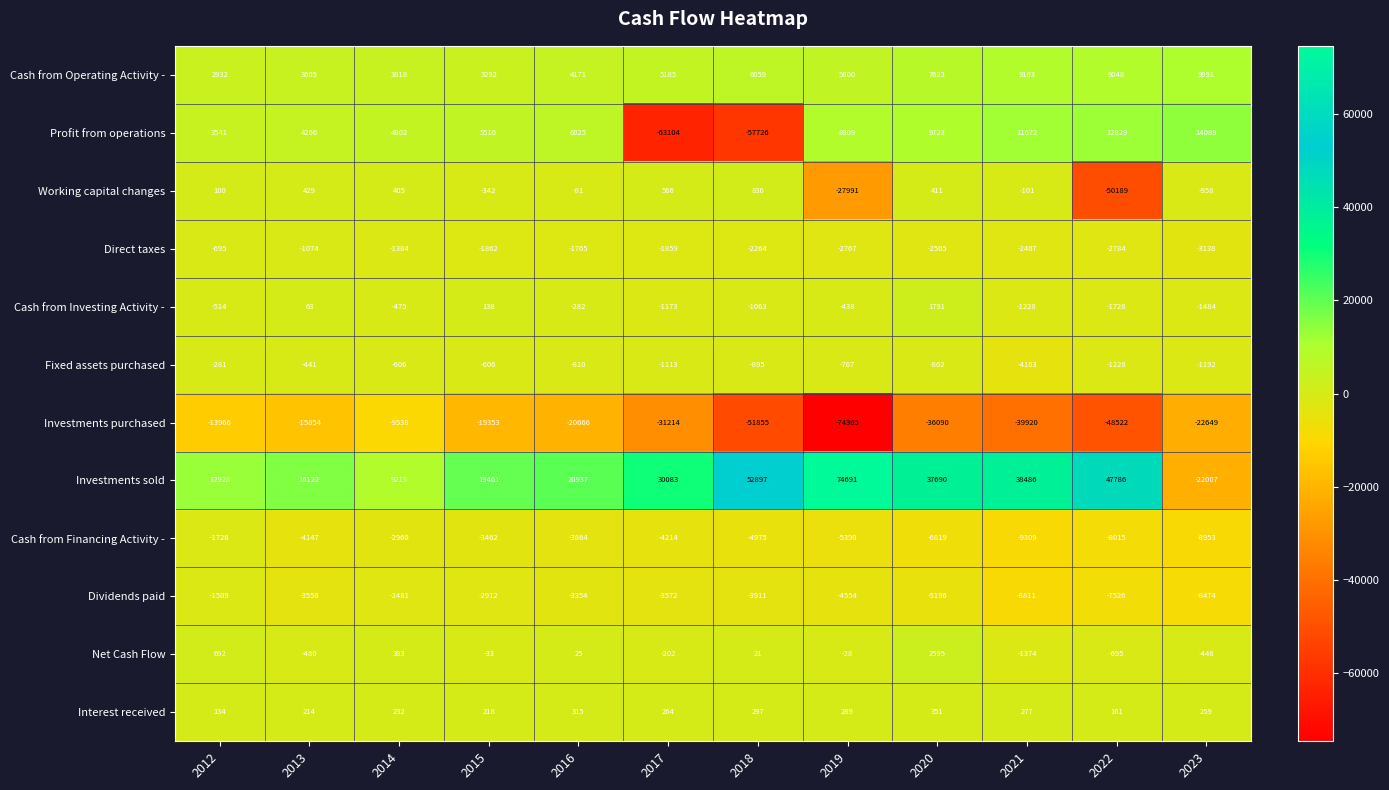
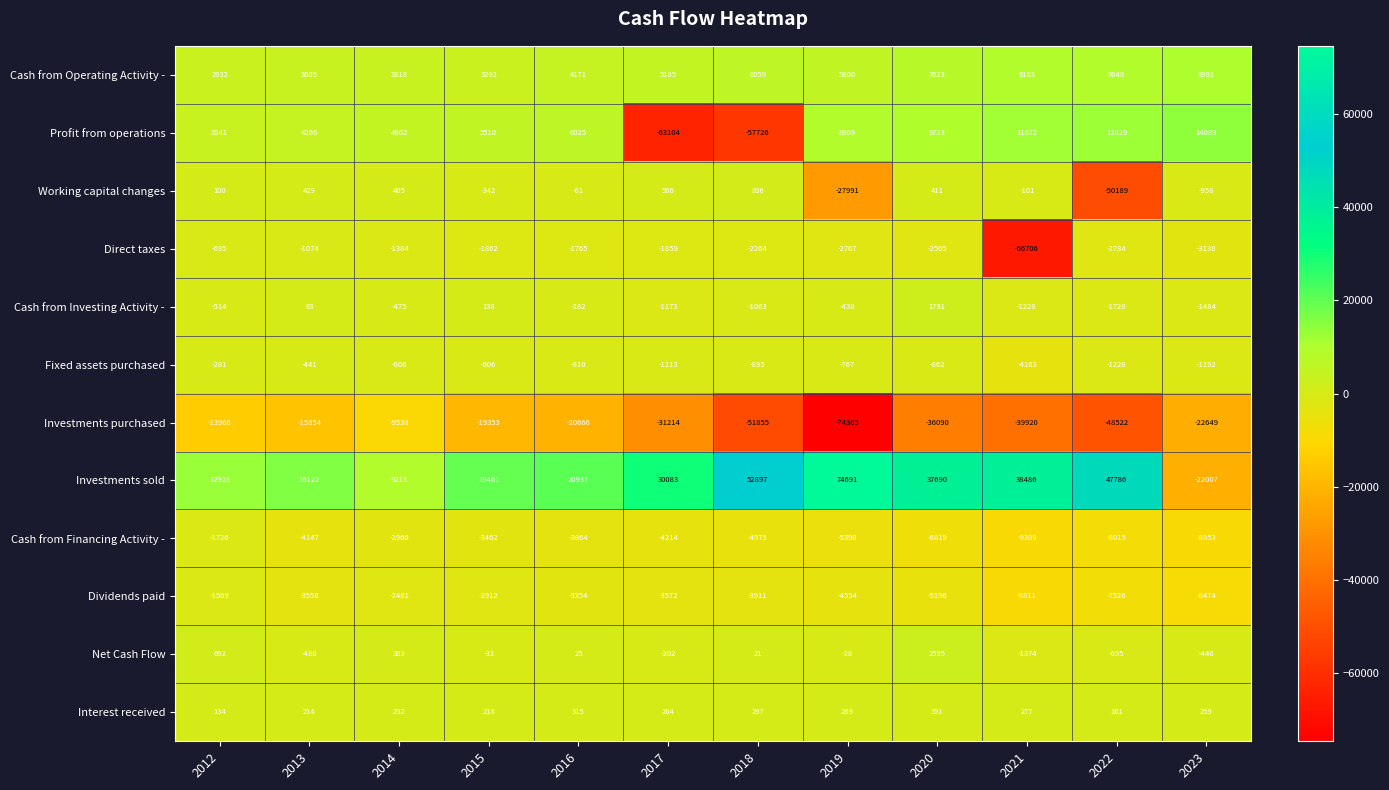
Direct taxes, 2021: -2407 -> -66706
